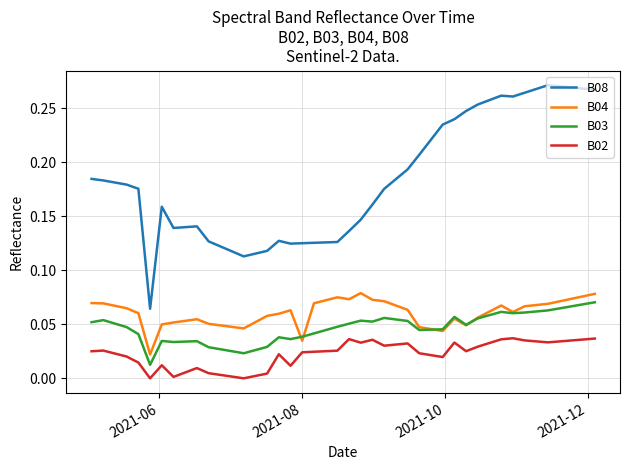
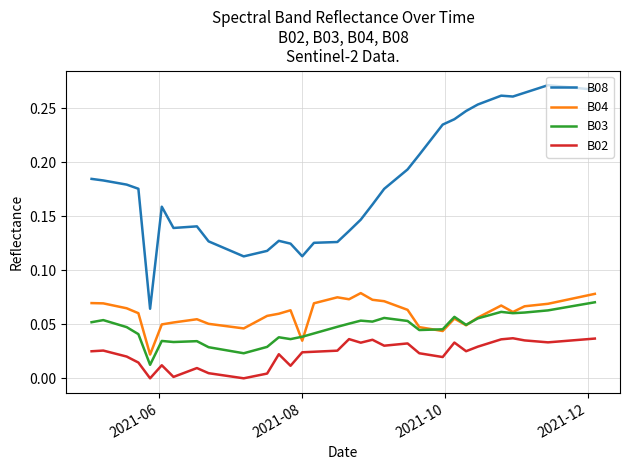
B08, 2021-08: 0.125 -> 0.113
